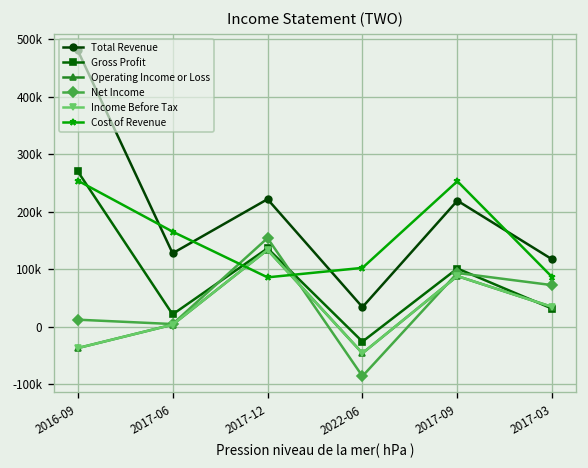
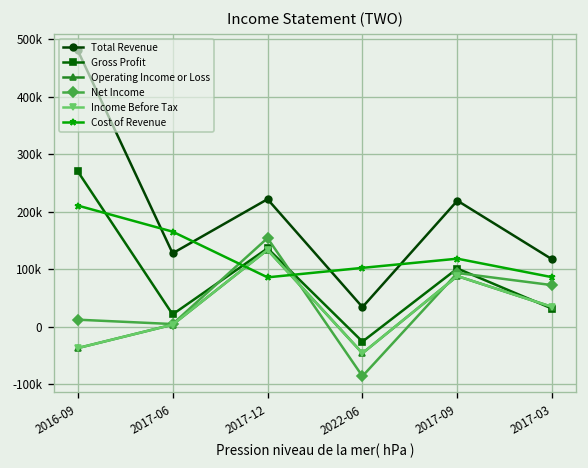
Cost of Revenue, 2016-09: 250000 -> 210000
Cost of Revenue, 2017-09: 250000 -> 120000
